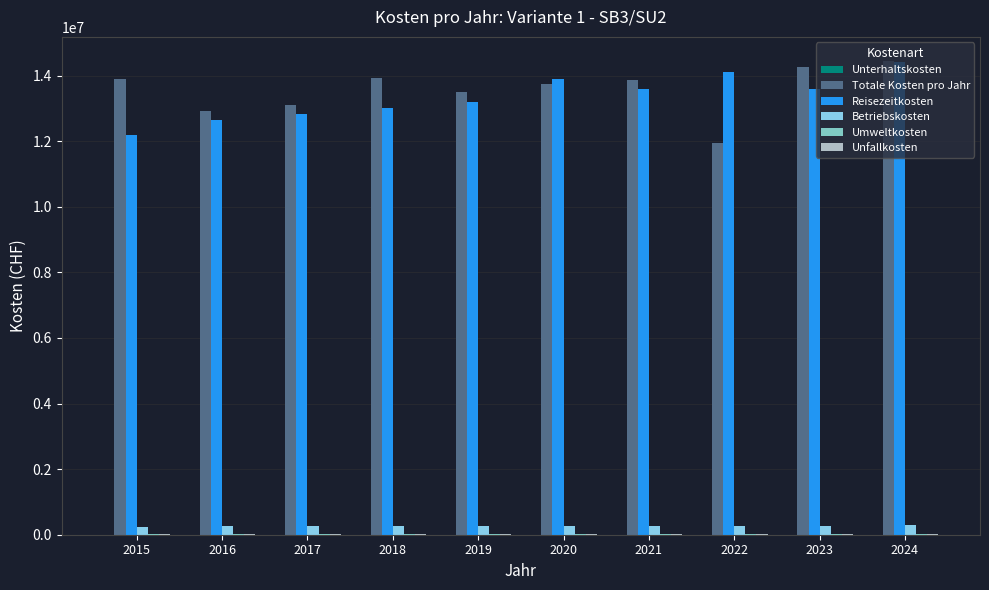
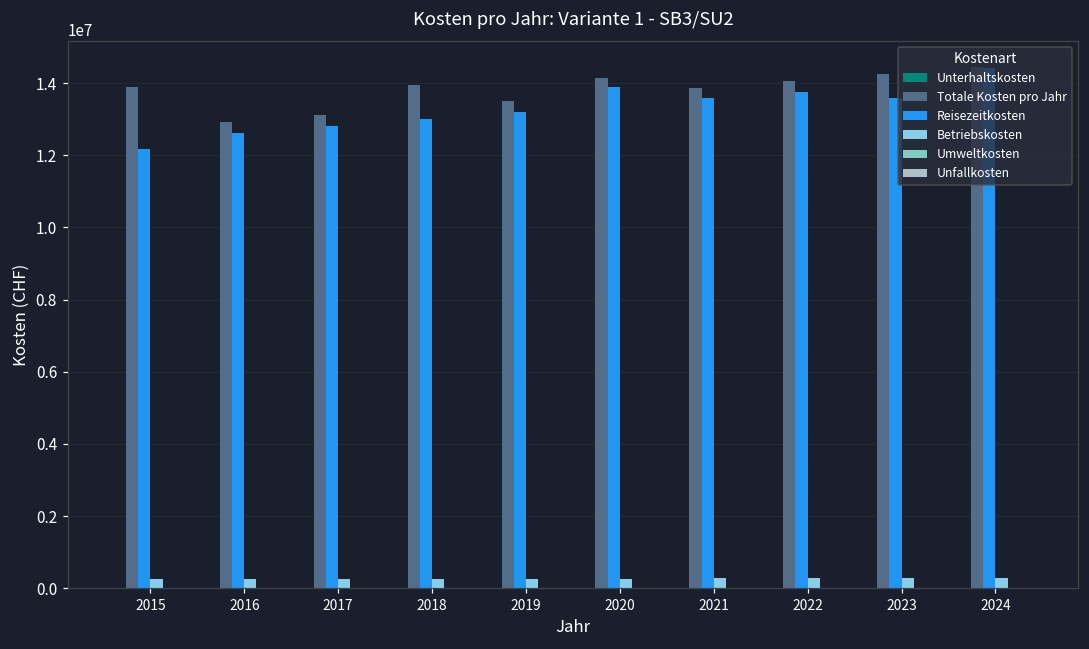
Totale Kosten pro Jahr, 2020: 13800000 -> 14200000
Totale Kosten pro Jahr, 2022: 12000000 -> 14100000
Reisezeitkosten, 2022: 14100000 -> 13800000
